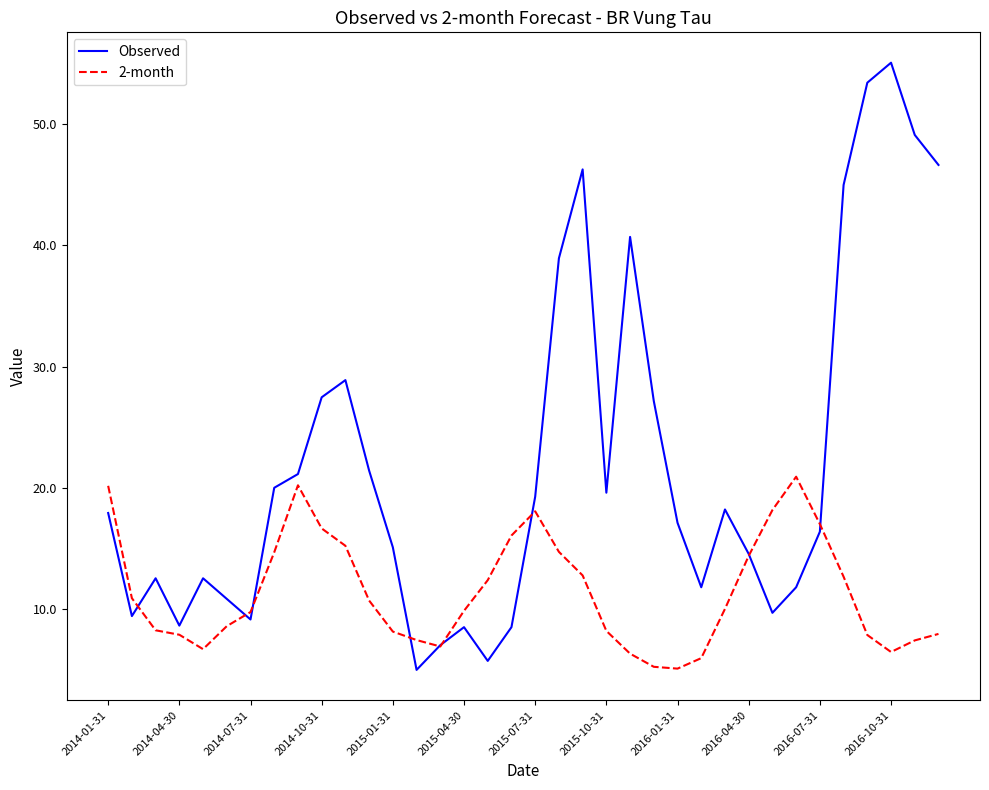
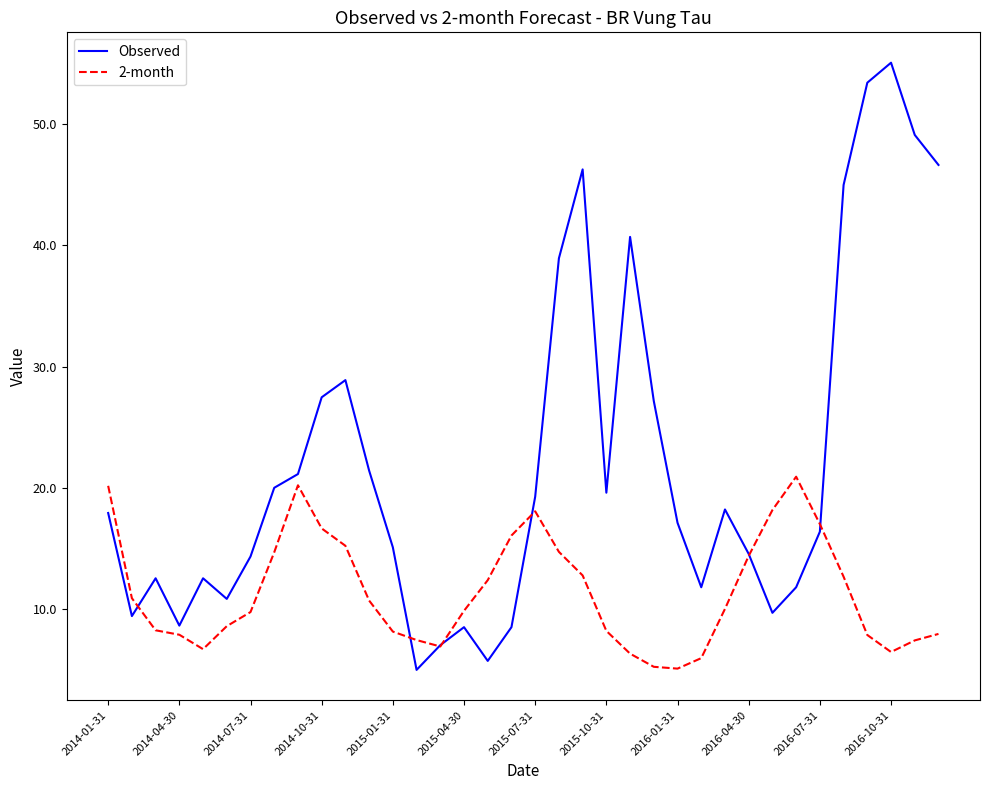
Observed, 2014-07-31: 9.2 -> 14.3
